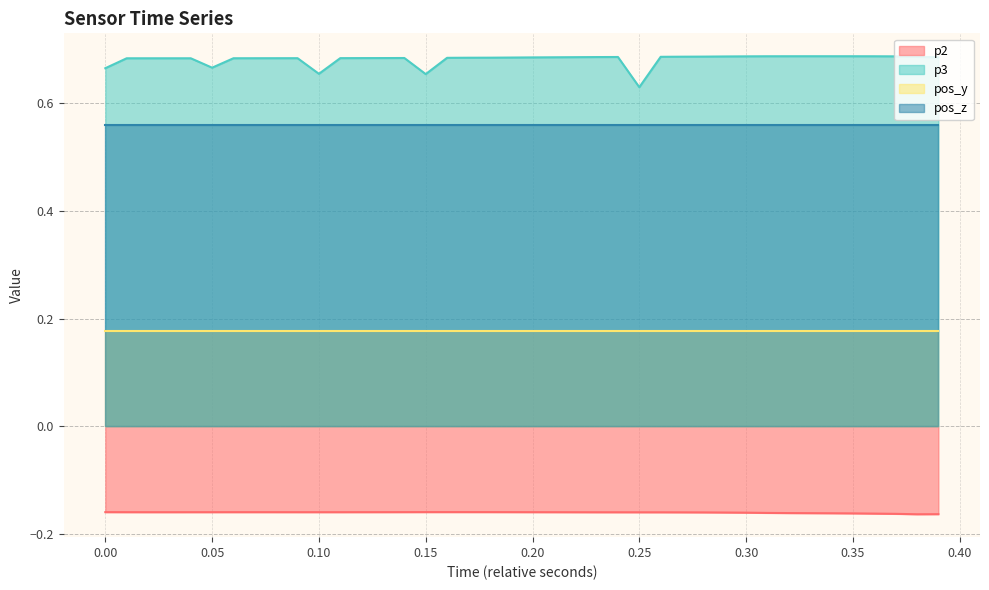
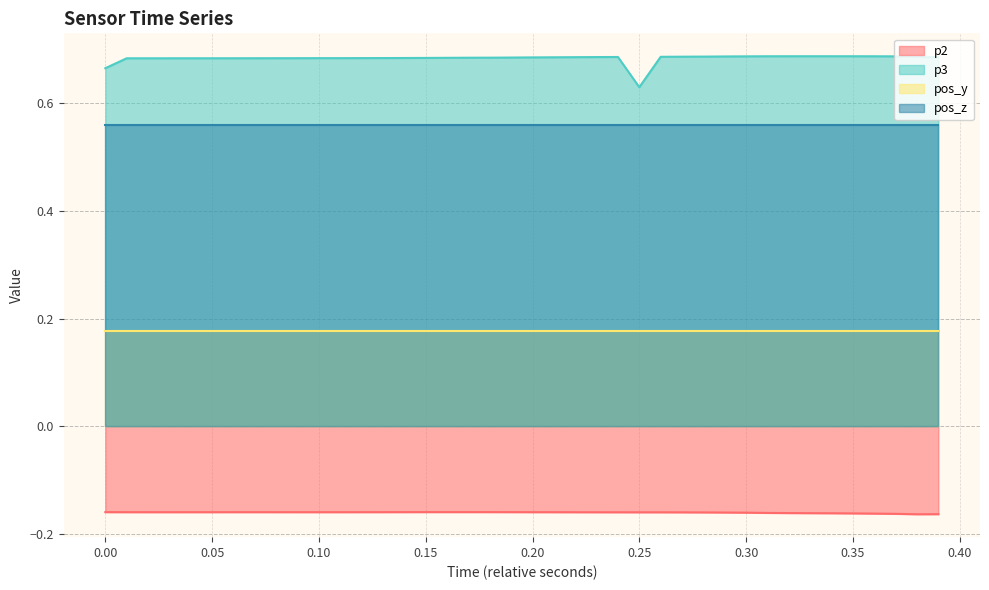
p3, 0.05: 0.67 -> 0.68
p3, 0.10: 0.65 -> 0.68
p3, 0.15: 0.65 -> 0.68
